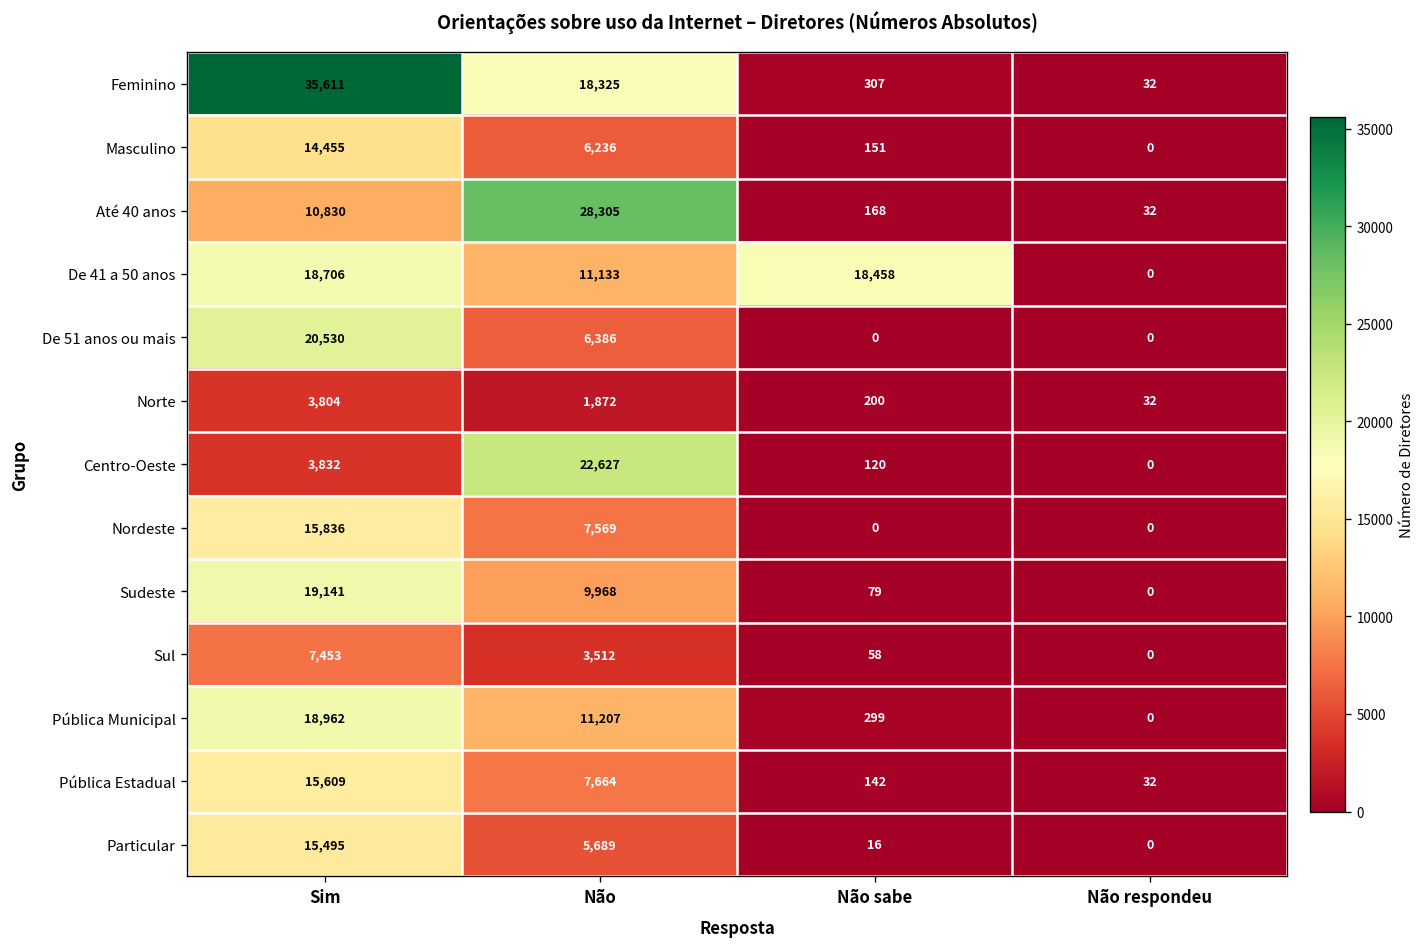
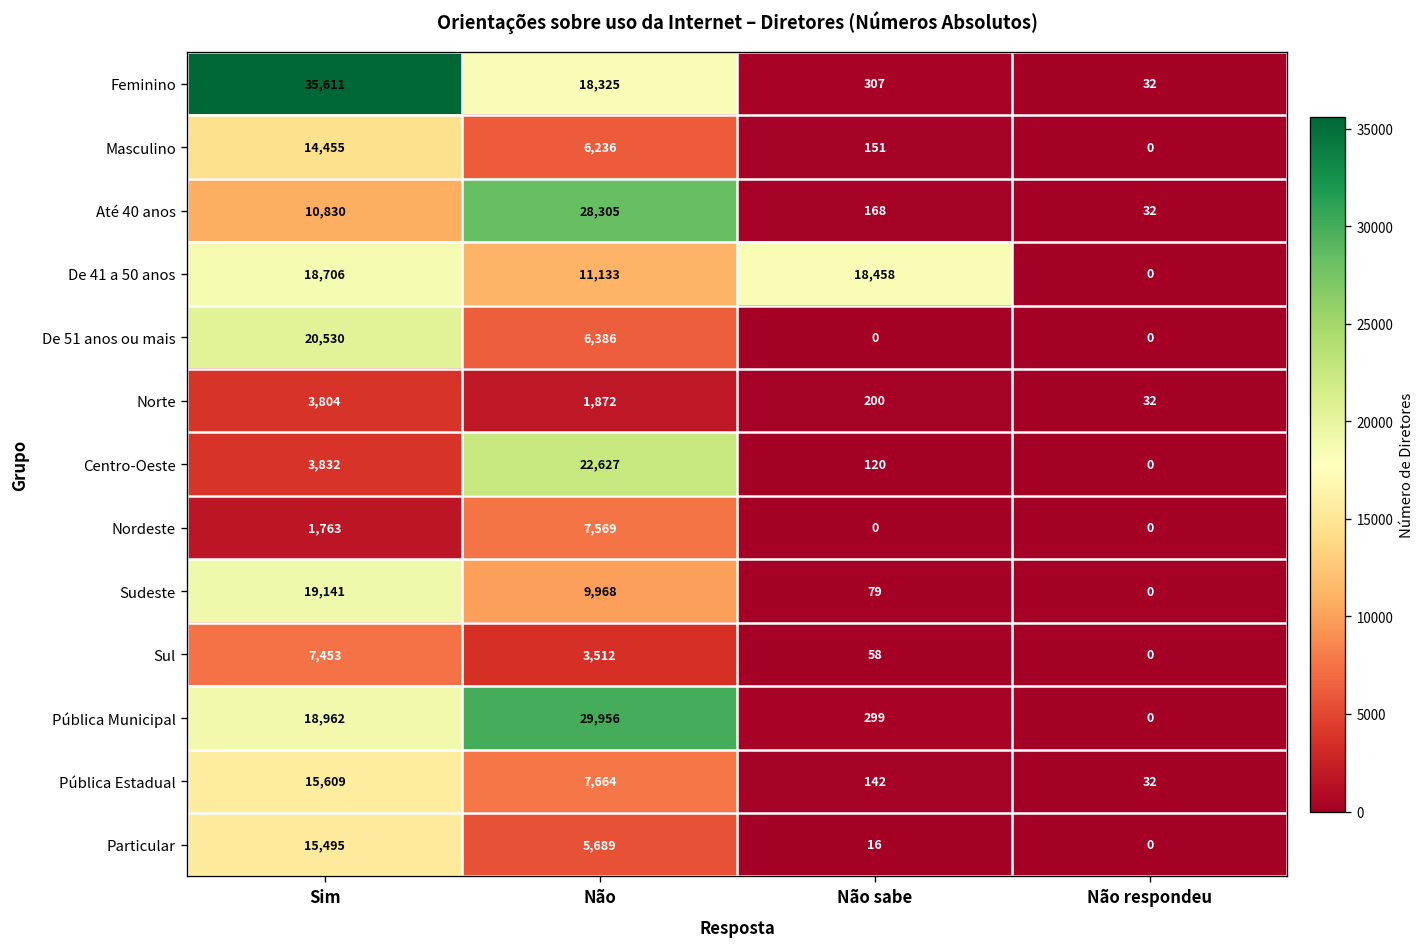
Nordeste, Sim: 15,836 -> 1,763
Pública Municipal, Não: 11,207 -> 29,956
